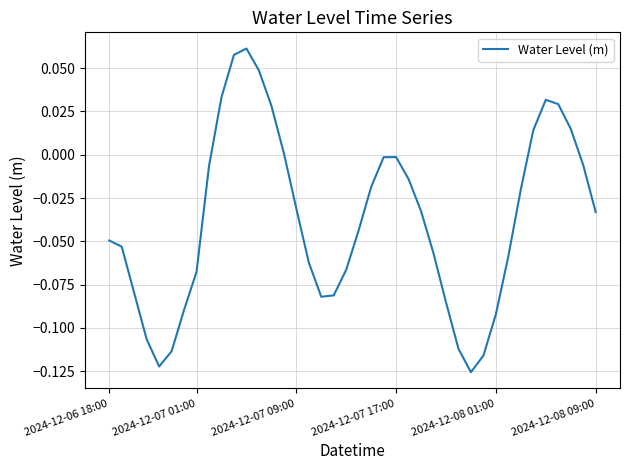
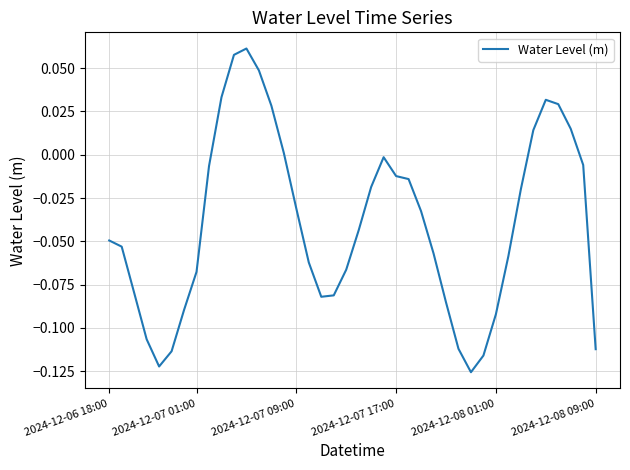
2024-12-07 17:00: -0.001 -> -0.012
2024-12-08 09:00: -0.033 -> -0.112
